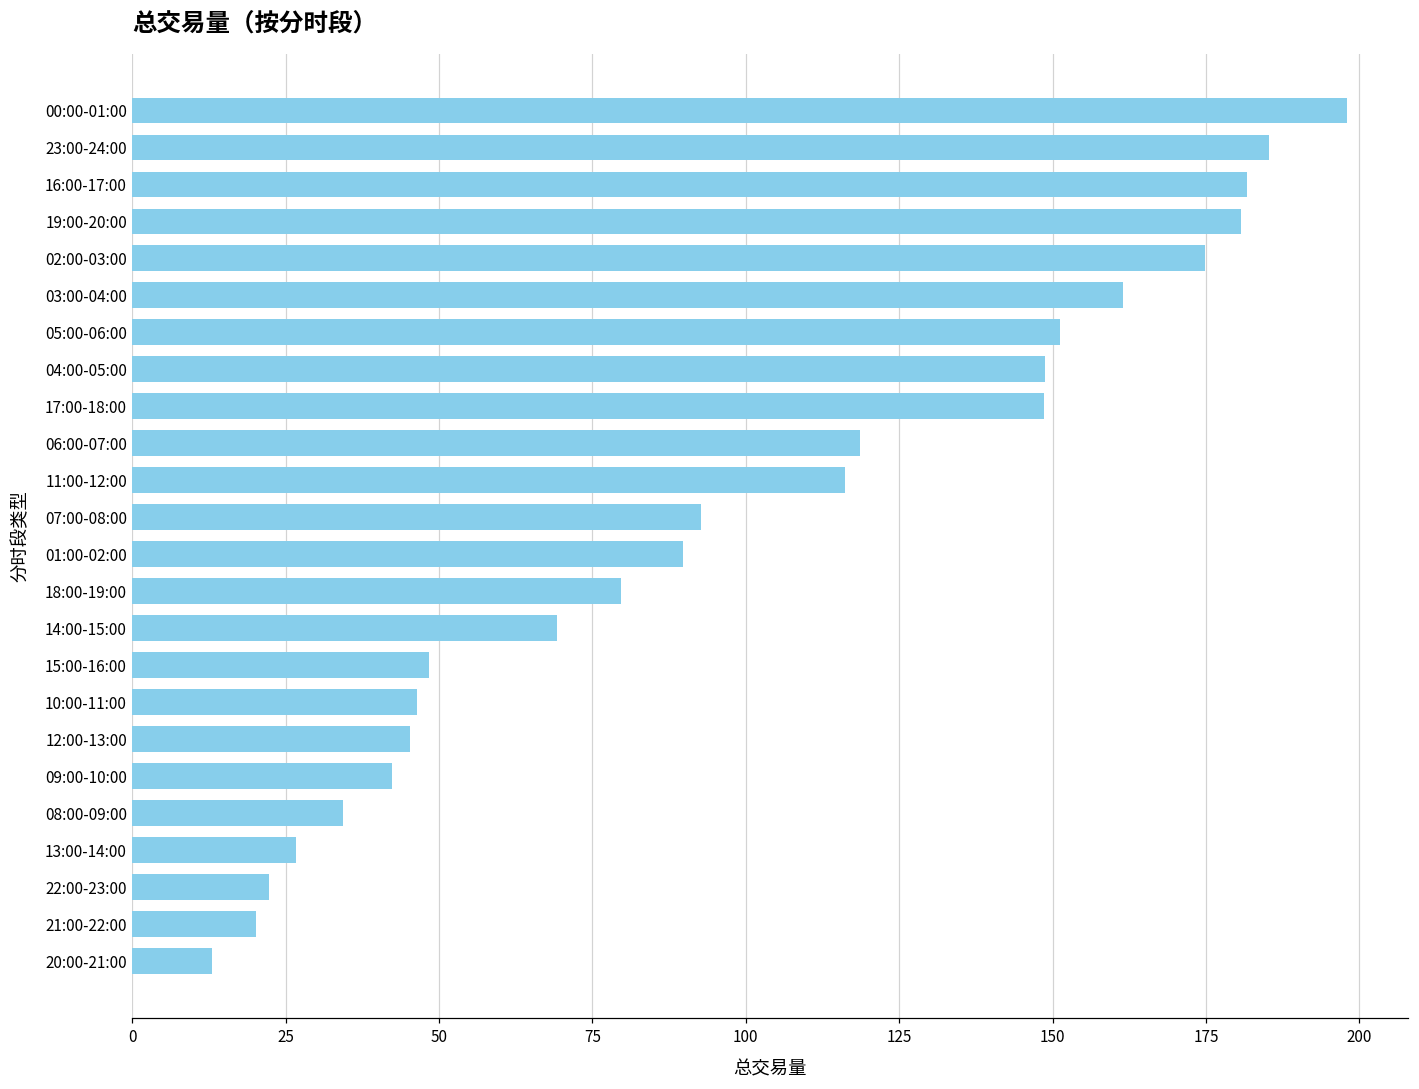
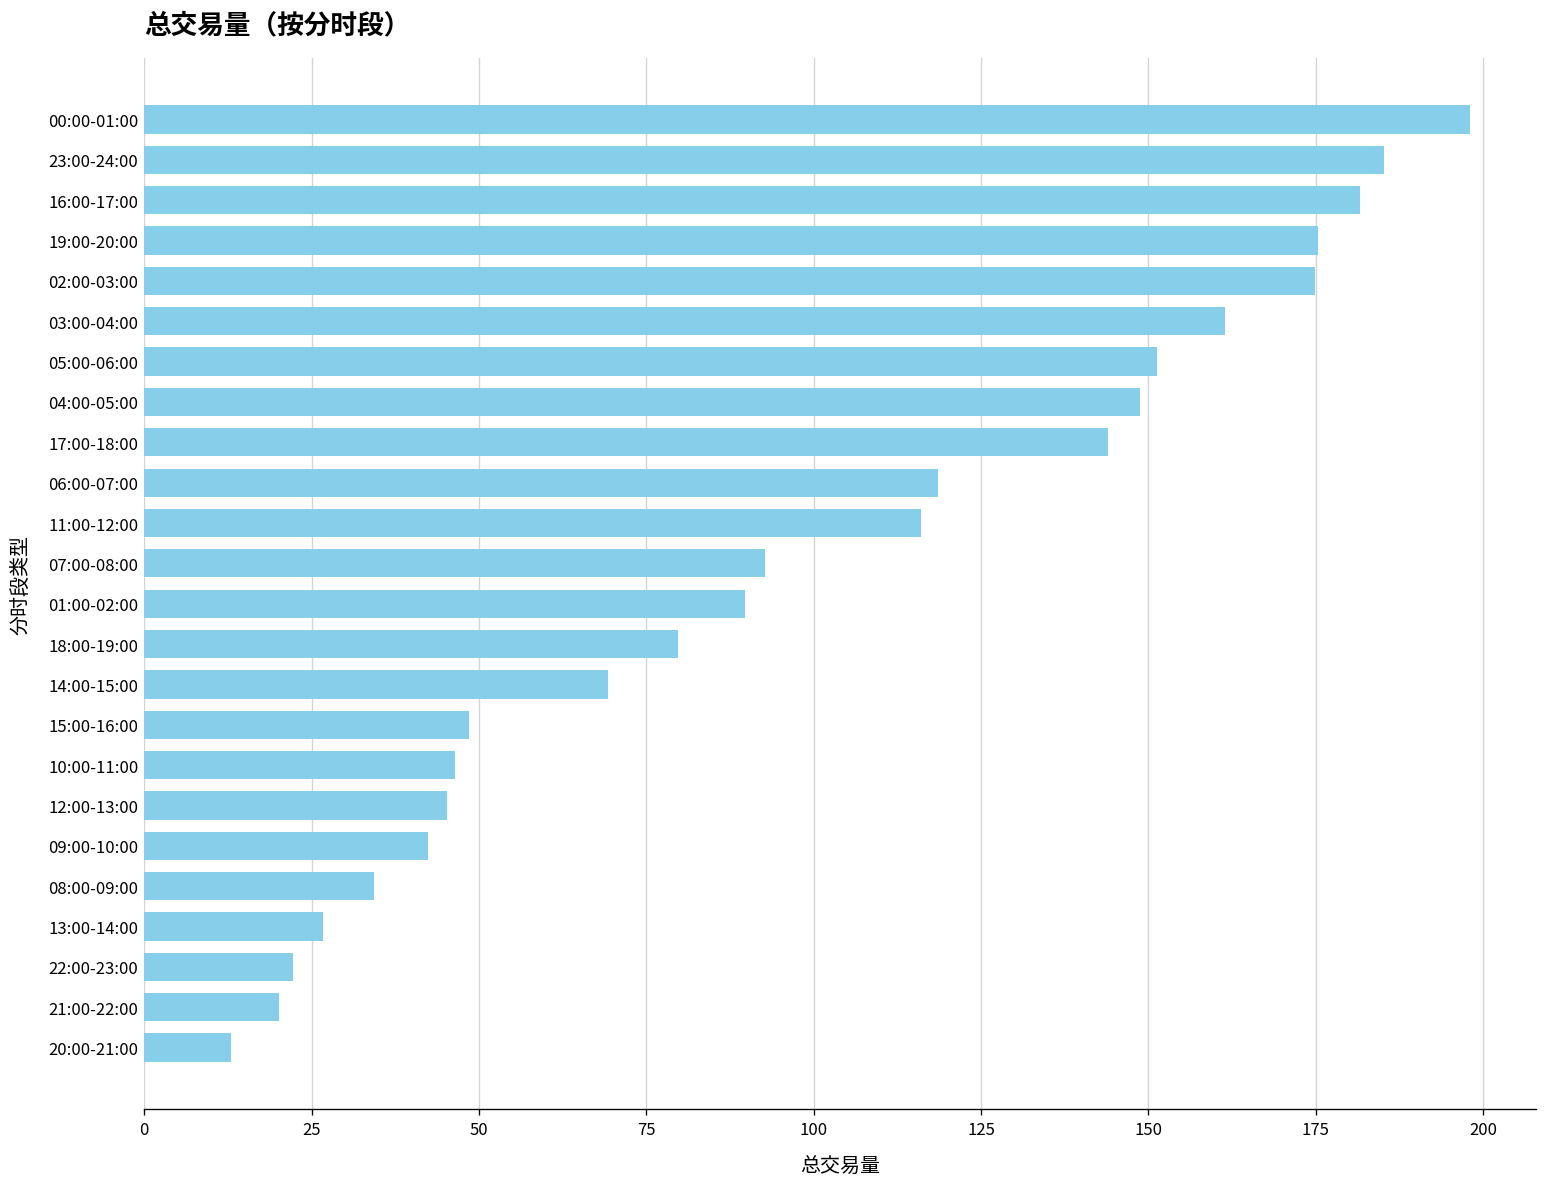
19:00-20:00: 181 -> 175
17:00-18:00: 149 -> 144
